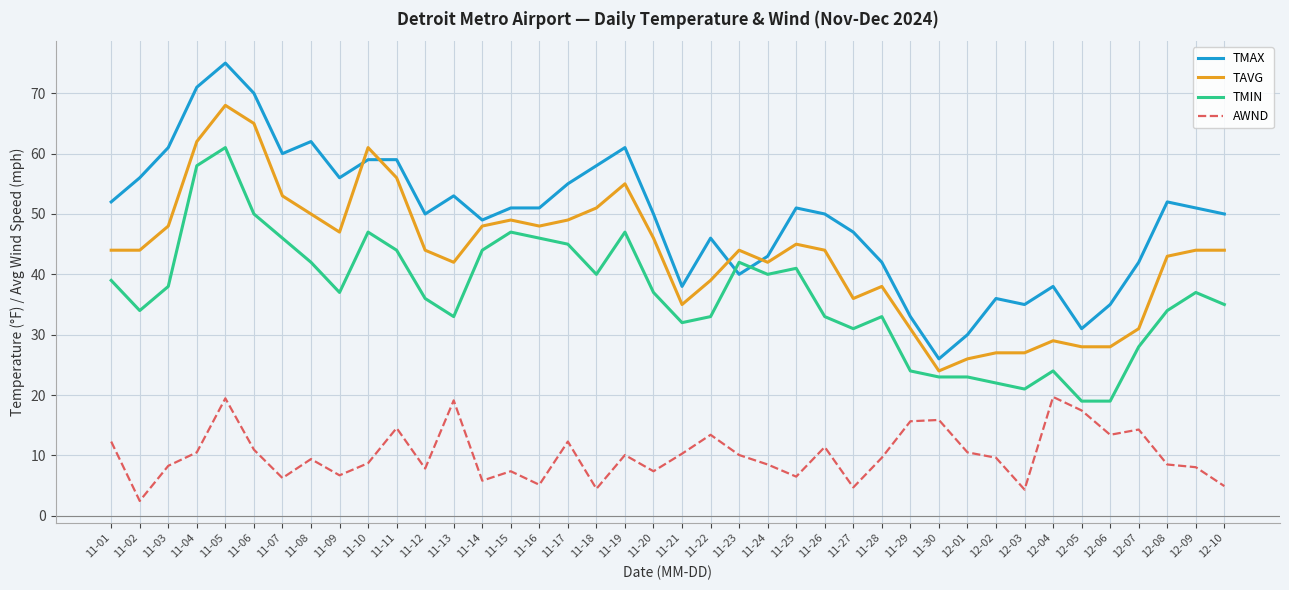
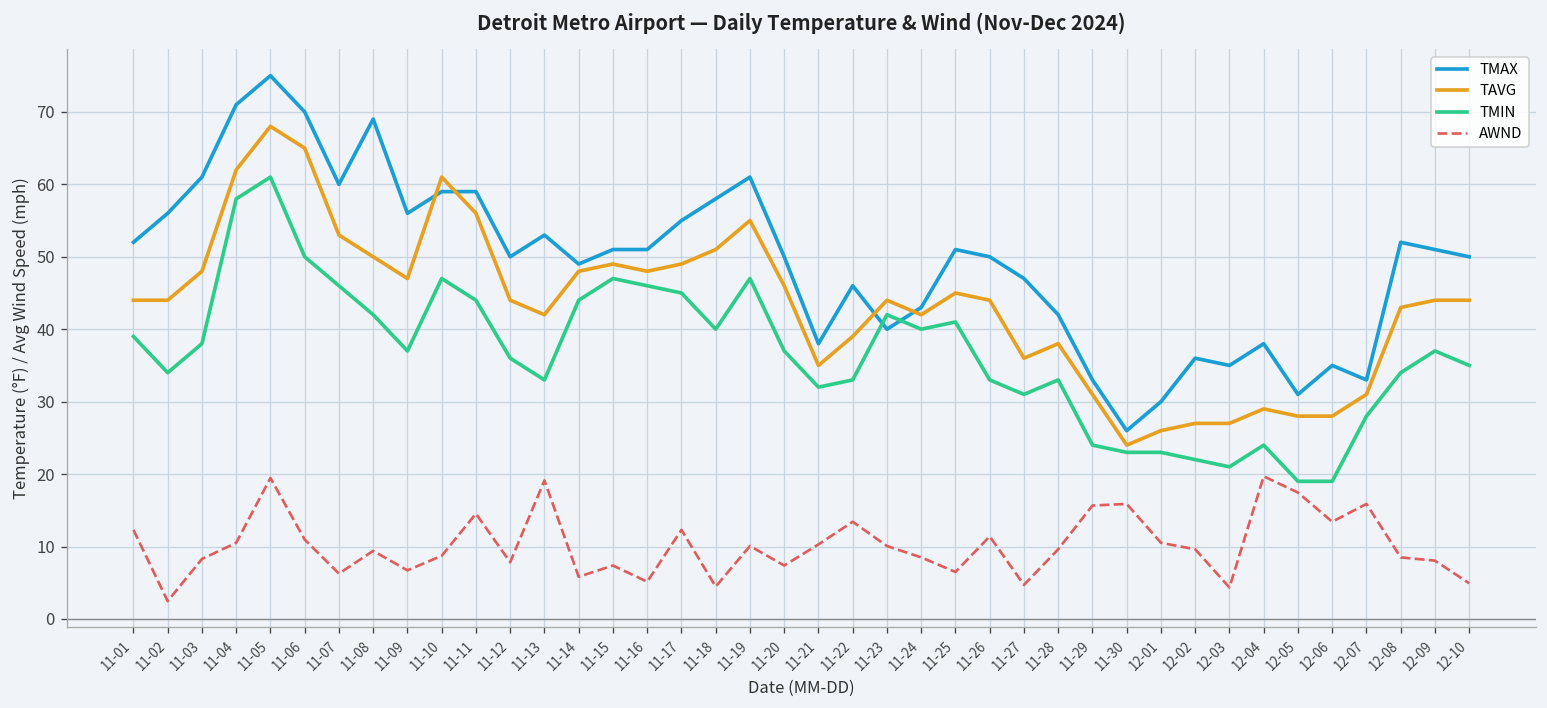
TMAX, 11-08: 62 -> 69
TMAX, 12-07: 42 -> 33
AWND, 12-07: 14 -> 16
